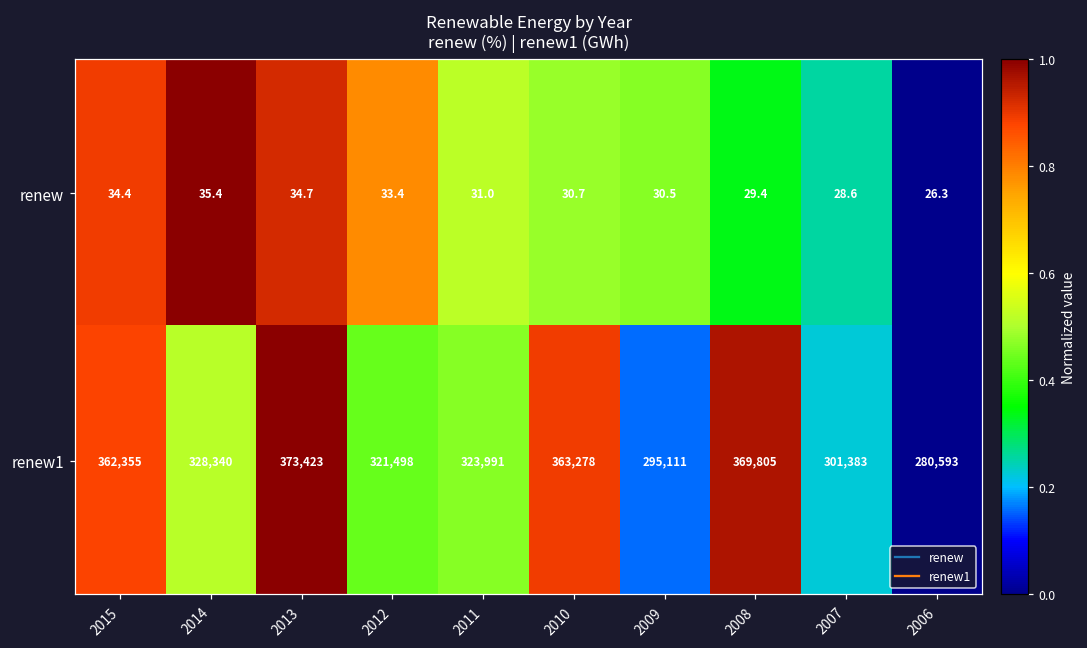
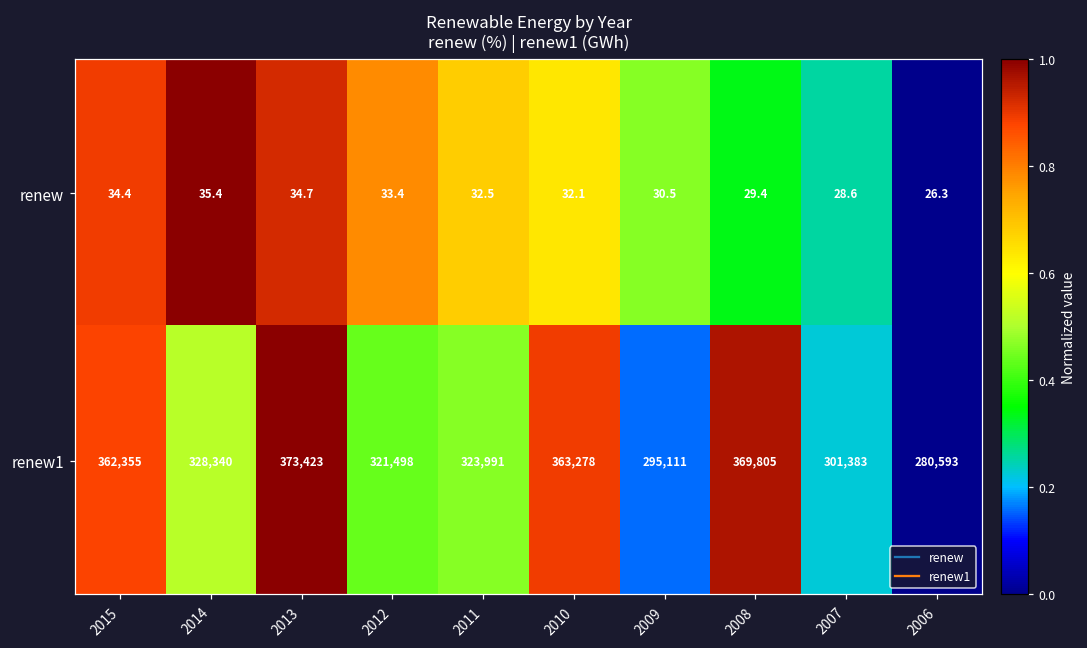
renew, 2011: 31.0 -> 32.5
renew, 2010: 30.7 -> 32.1
